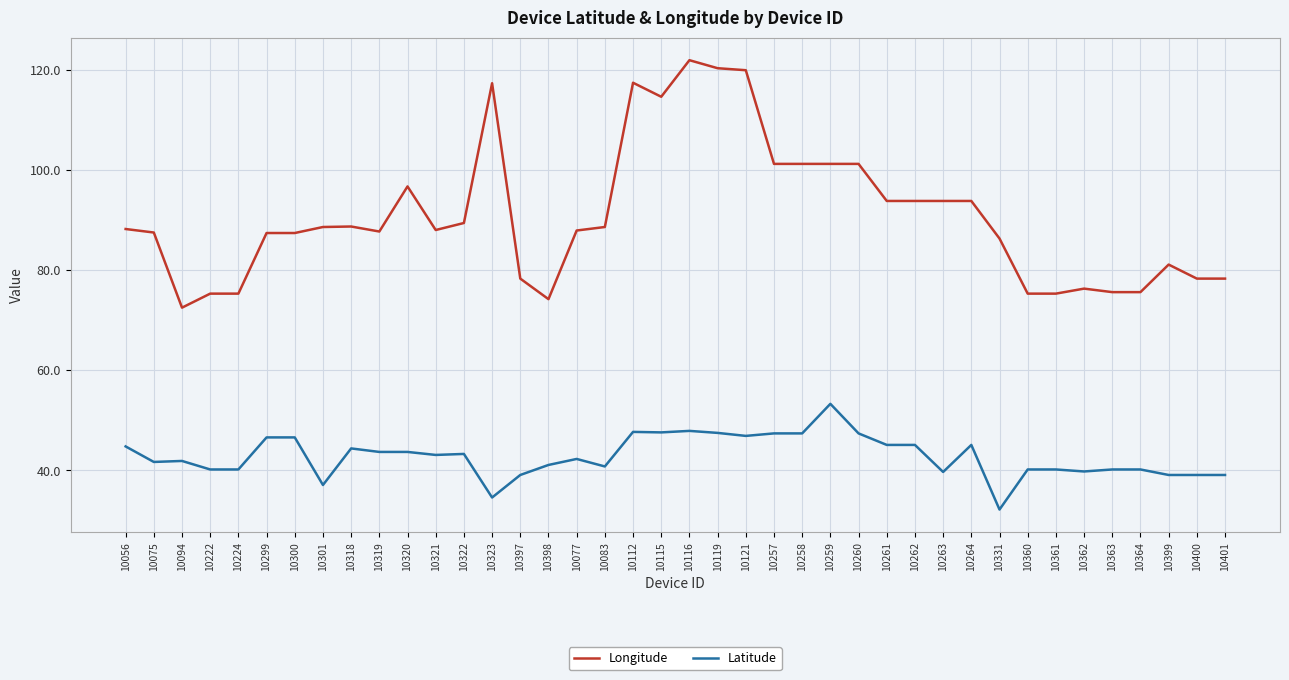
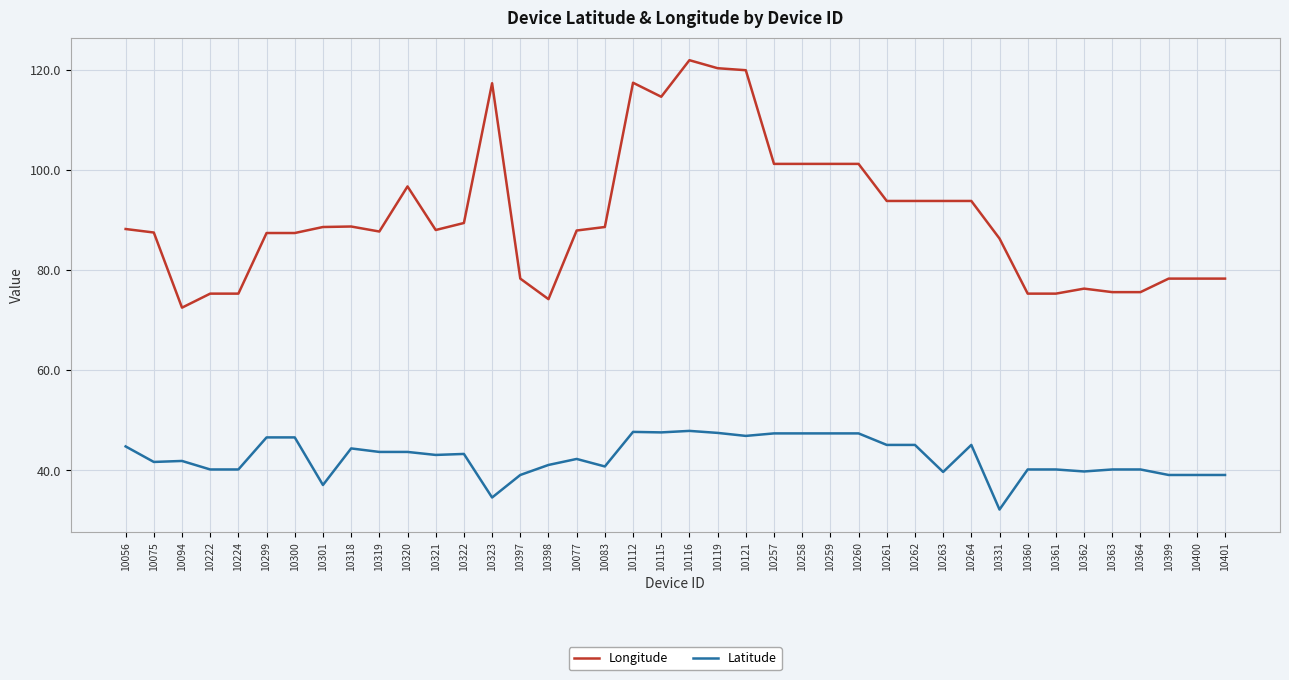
Latitude, 10259: 53 -> 47
Longitude, 10399: 81 -> 78
